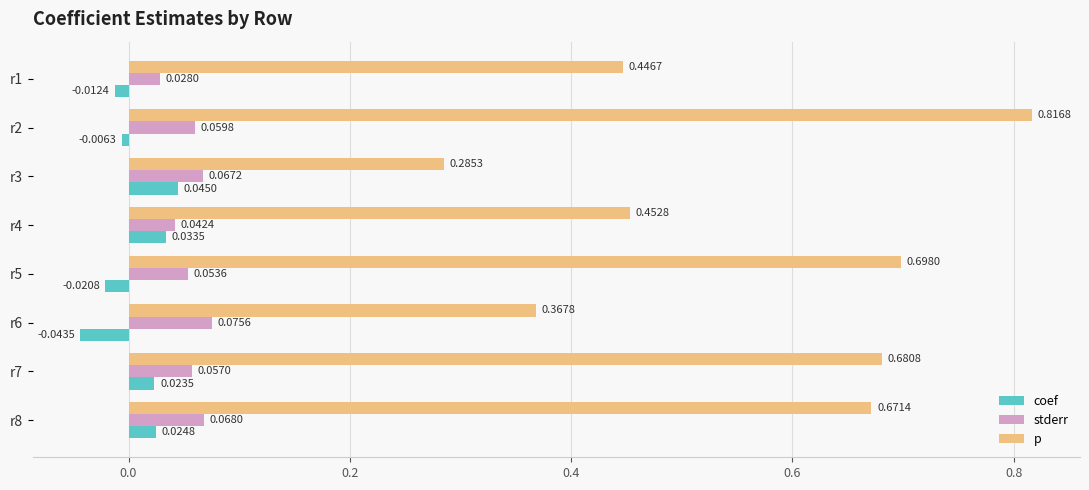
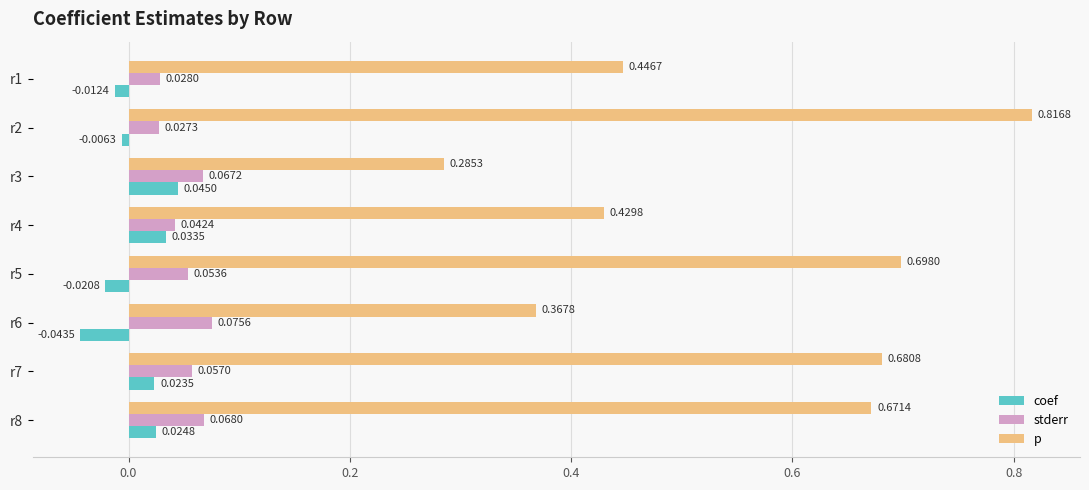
stderr, r2: 0.0598 -> 0.0273
p, r4: 0.4528 -> 0.4298
